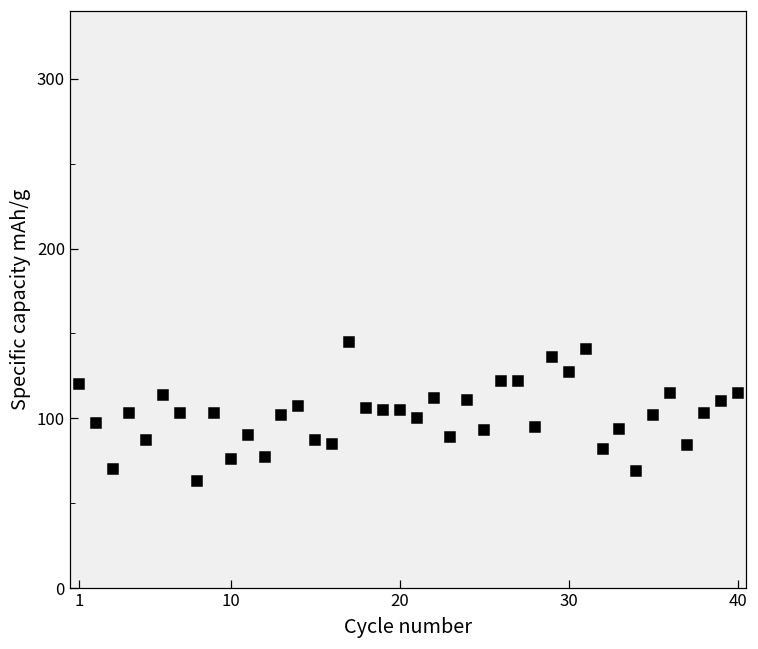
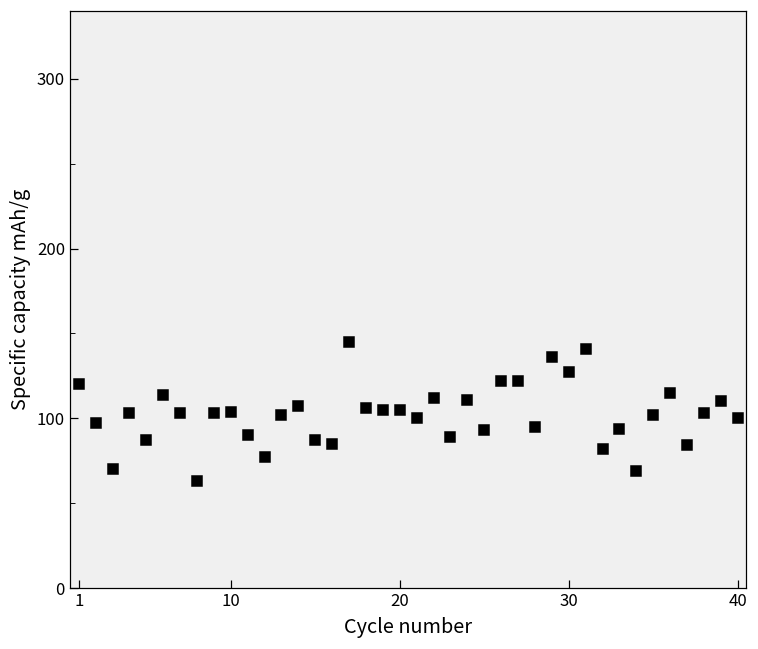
10: 76 -> 104
40: 115 -> 100
